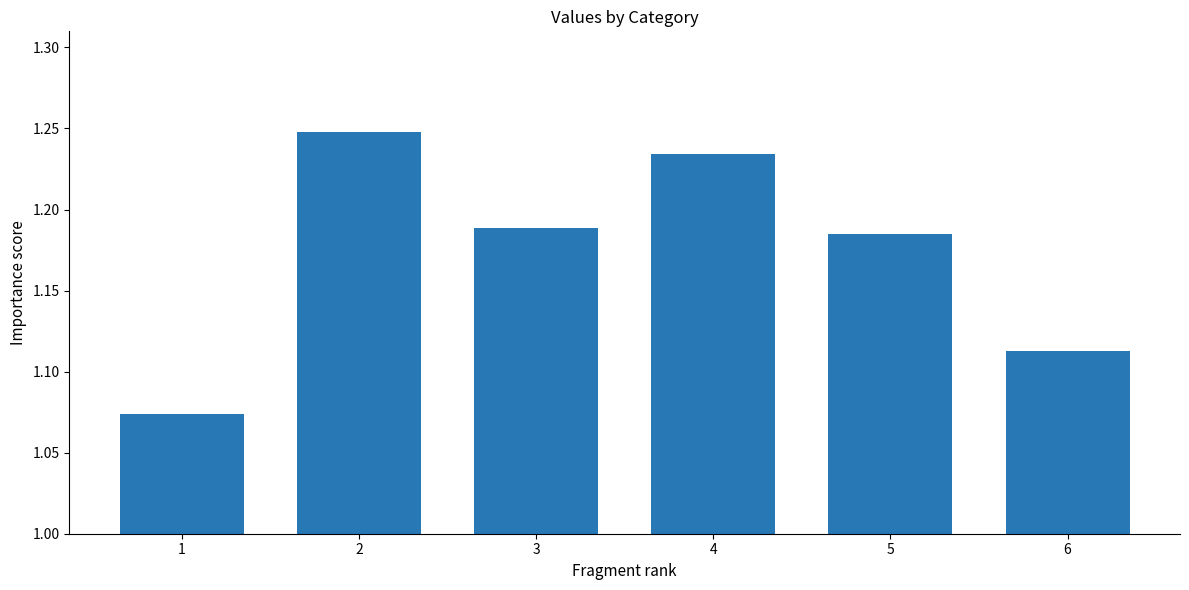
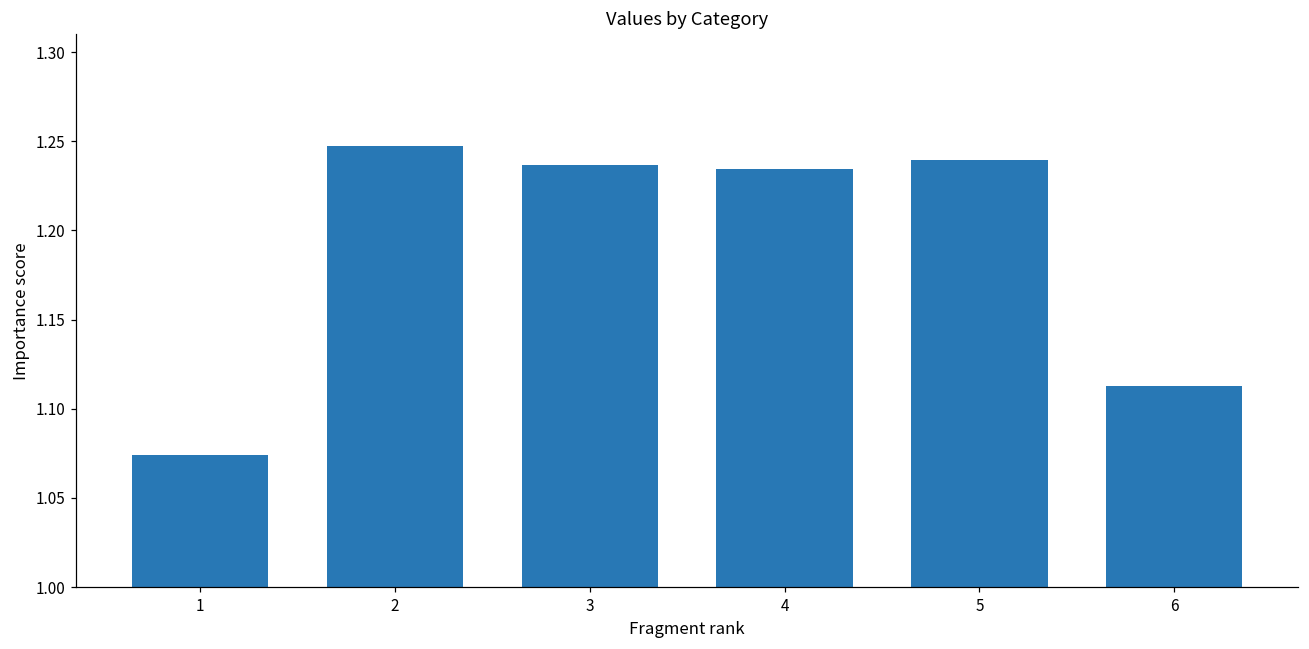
3: 1.189 -> 1.237
5: 1.185 -> 1.240
